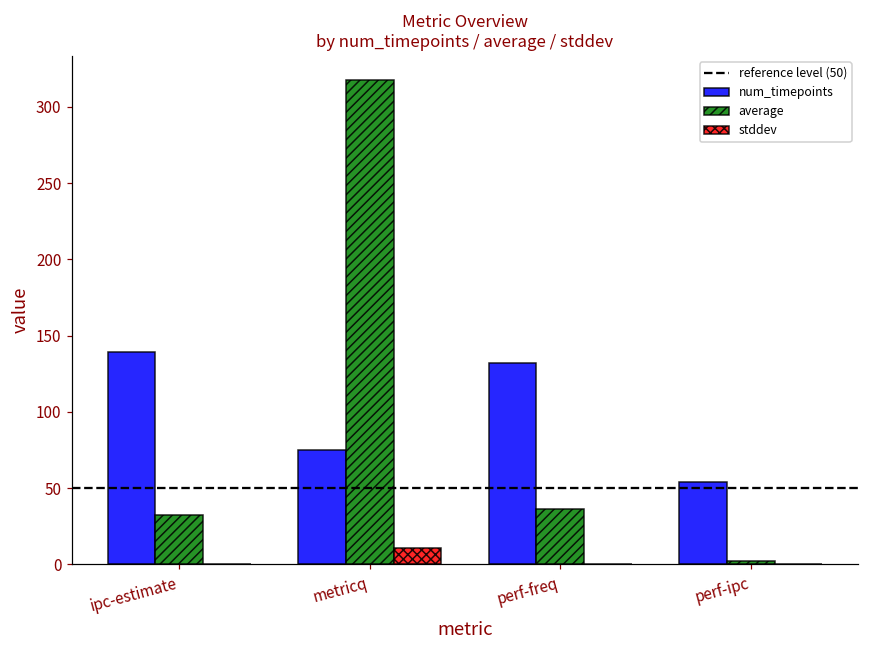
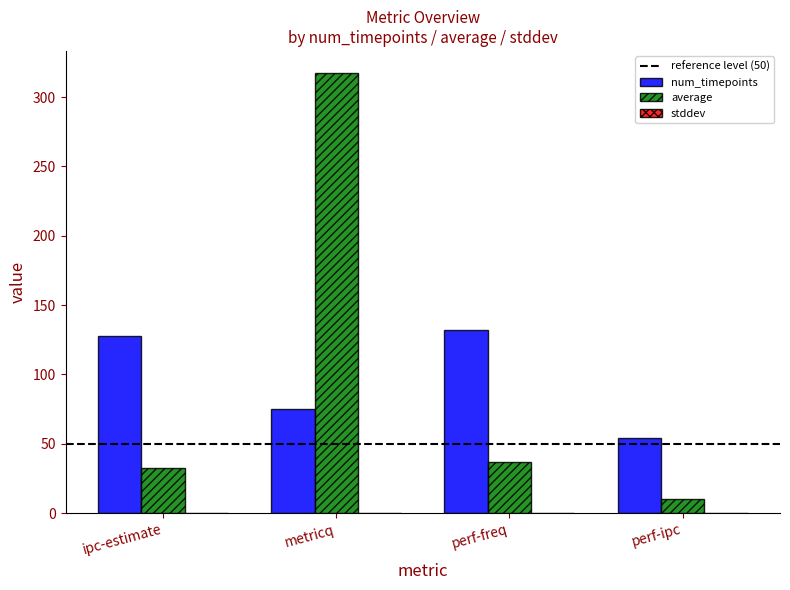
num_timepoints, ipc-estimate: 139 -> 128
stddev, metricq: 11 -> 0
average, perf-ipc: 2 -> 10
